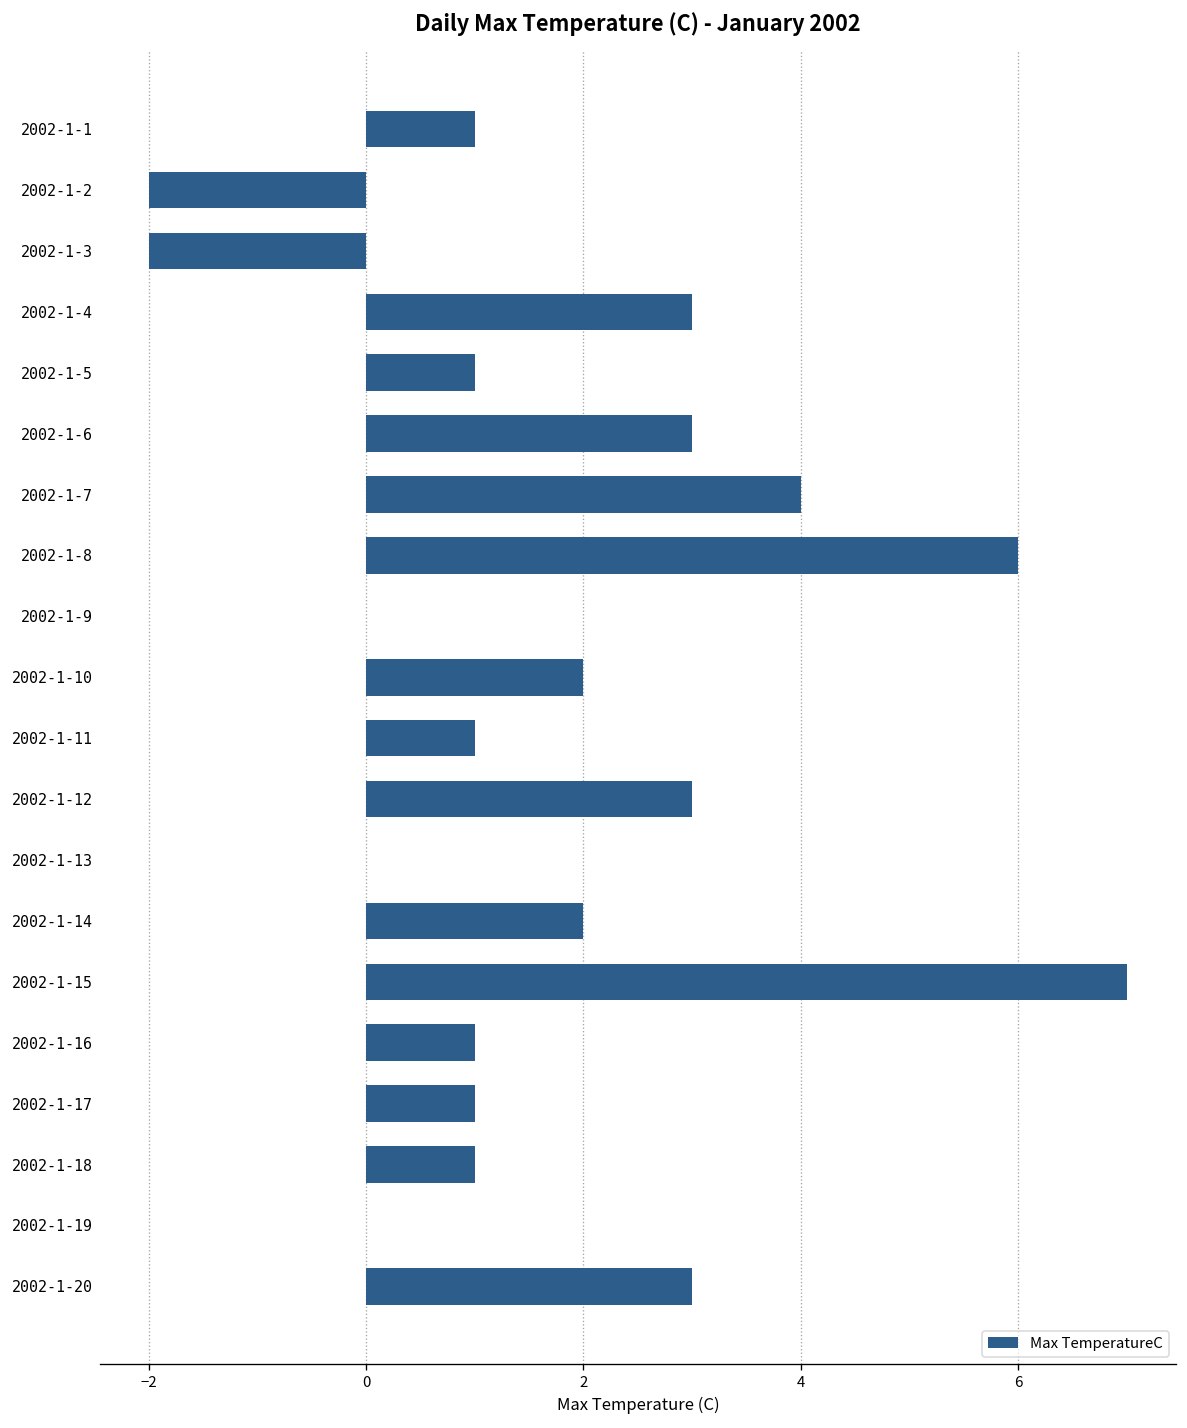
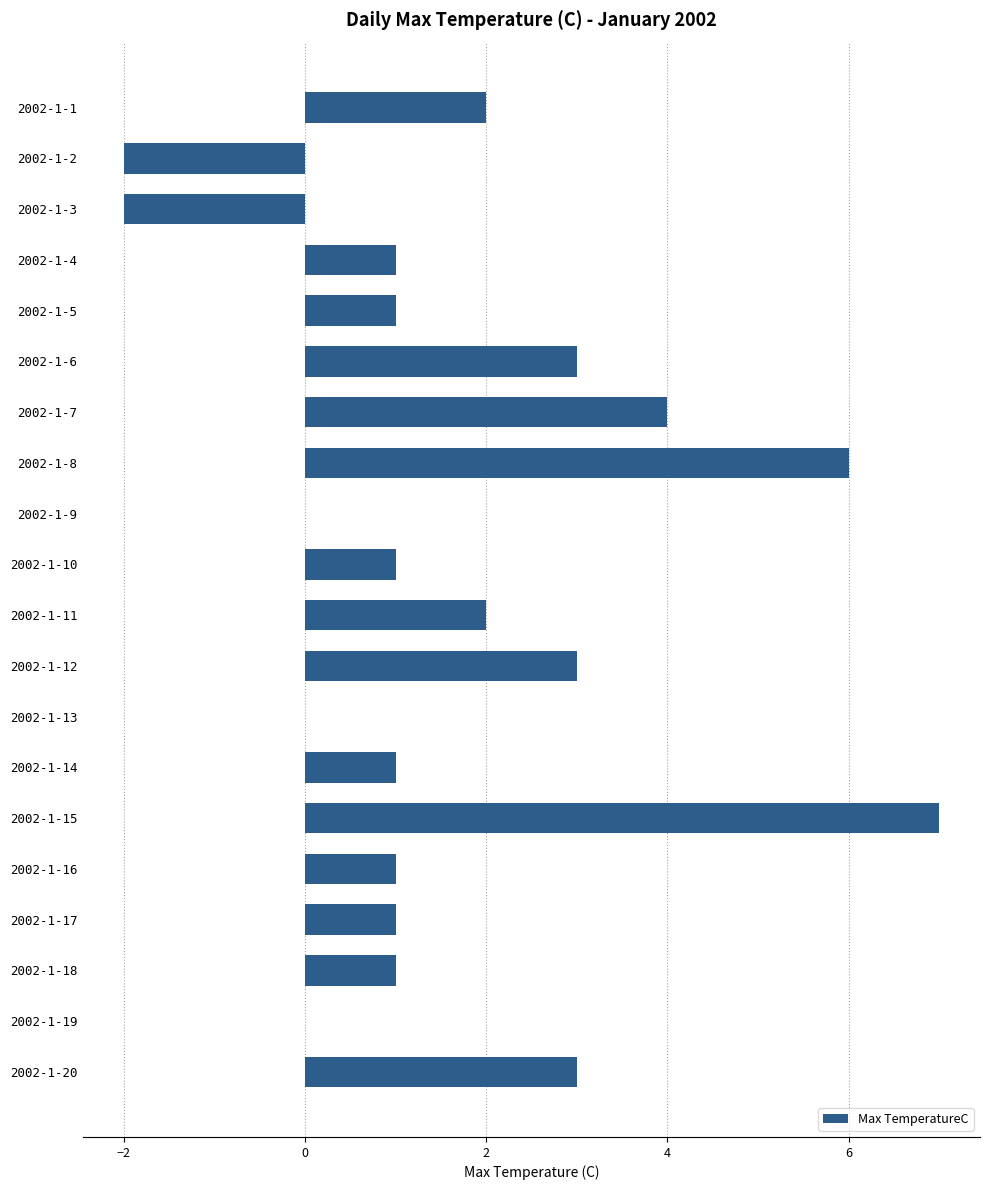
2002-1-1: 1 -> 2
2002-1-4: 3 -> 1
2002-1-10: 2 -> 1
2002-1-11: 1 -> 2
2002-1-14: 2 -> 1
